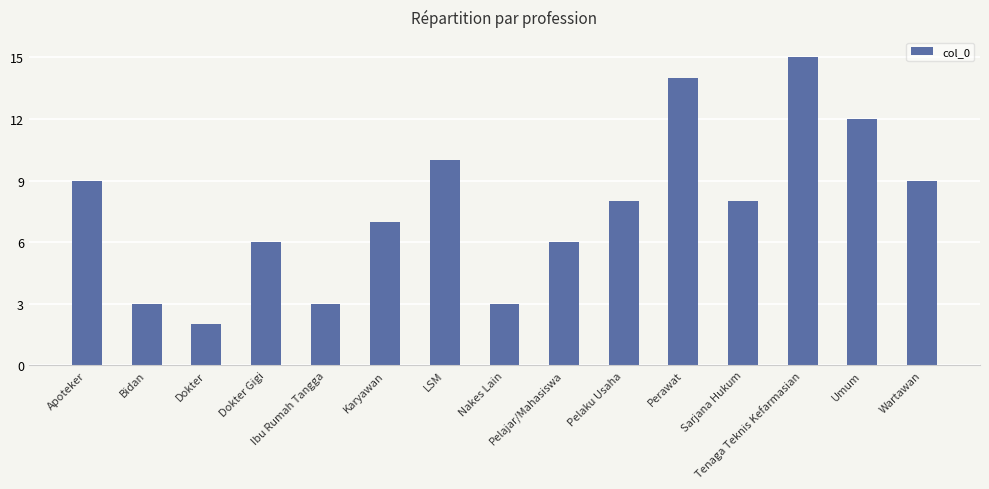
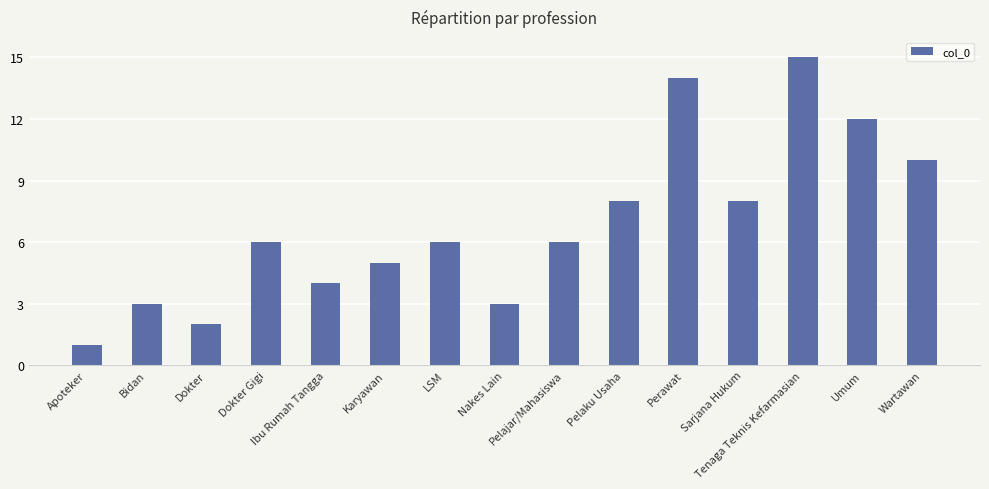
Apoteker: 9 -> 1
Ibu Rumah Tangga: 3 -> 4
Karyawan: 7 -> 5
LSM: 10 -> 6
Wartawan: 9 -> 10
